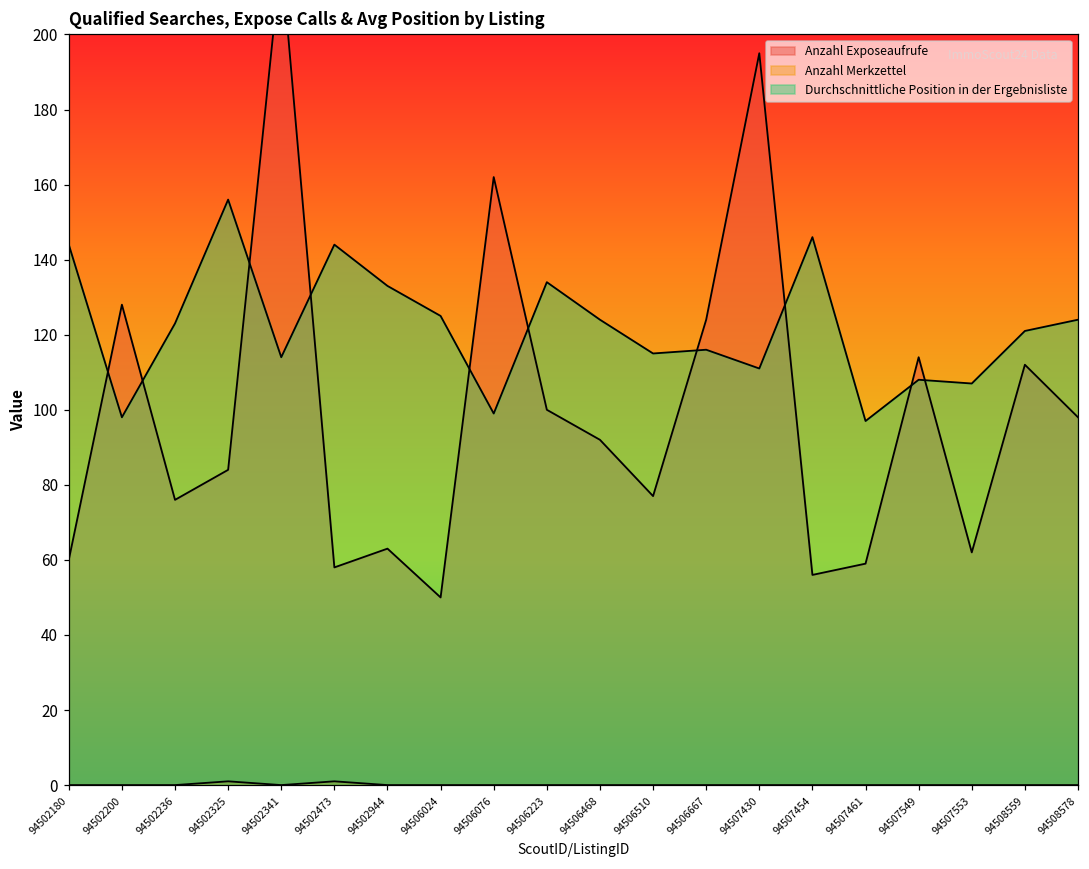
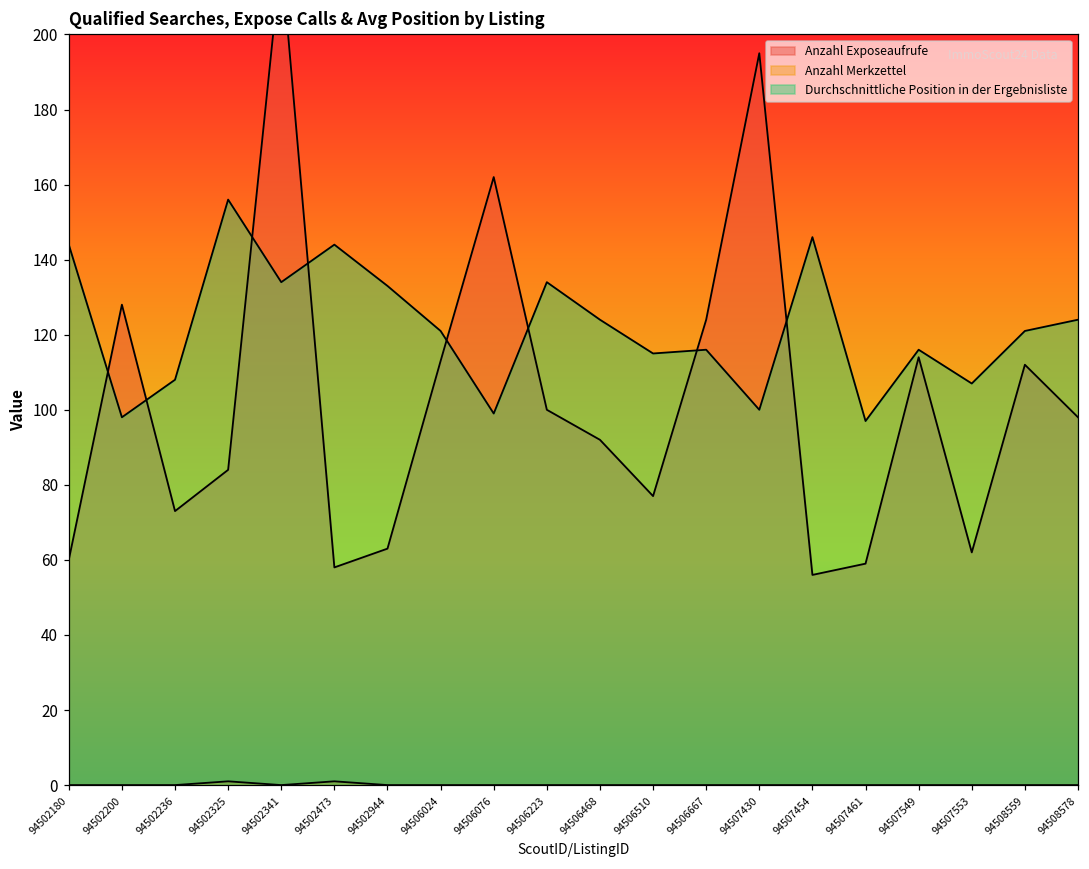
Anzahl Exposeaufrufe, 94502236: 76 -> 73
Durchschnittliche Position in der Ergebnisliste, 94502236: 123 -> 108
Durchschnittliche Position in der Ergebnisliste, 94502341: 114 -> 134
Anzahl Exposeaufrufe, 94506024: 50 -> 113
Durchschnittliche Position in der Ergebnisliste, 94506024: 125 -> 121
Durchschnittliche Position in der Ergebnisliste, 94507430: 111 -> 100
Durchschnittliche Position in der Ergebnisliste, 94507549: 108 -> 116
